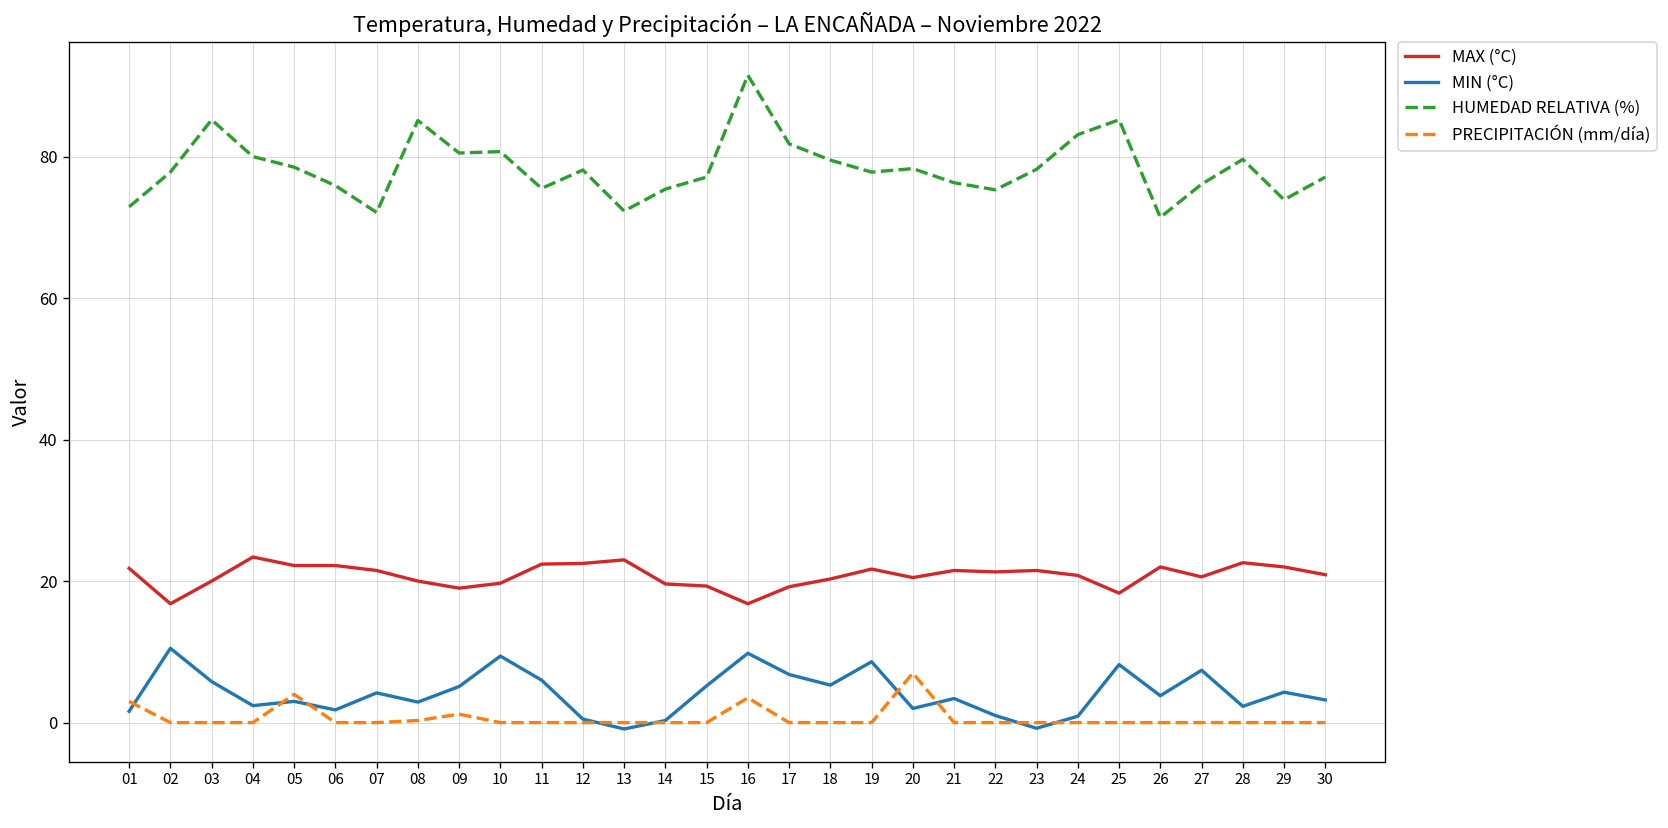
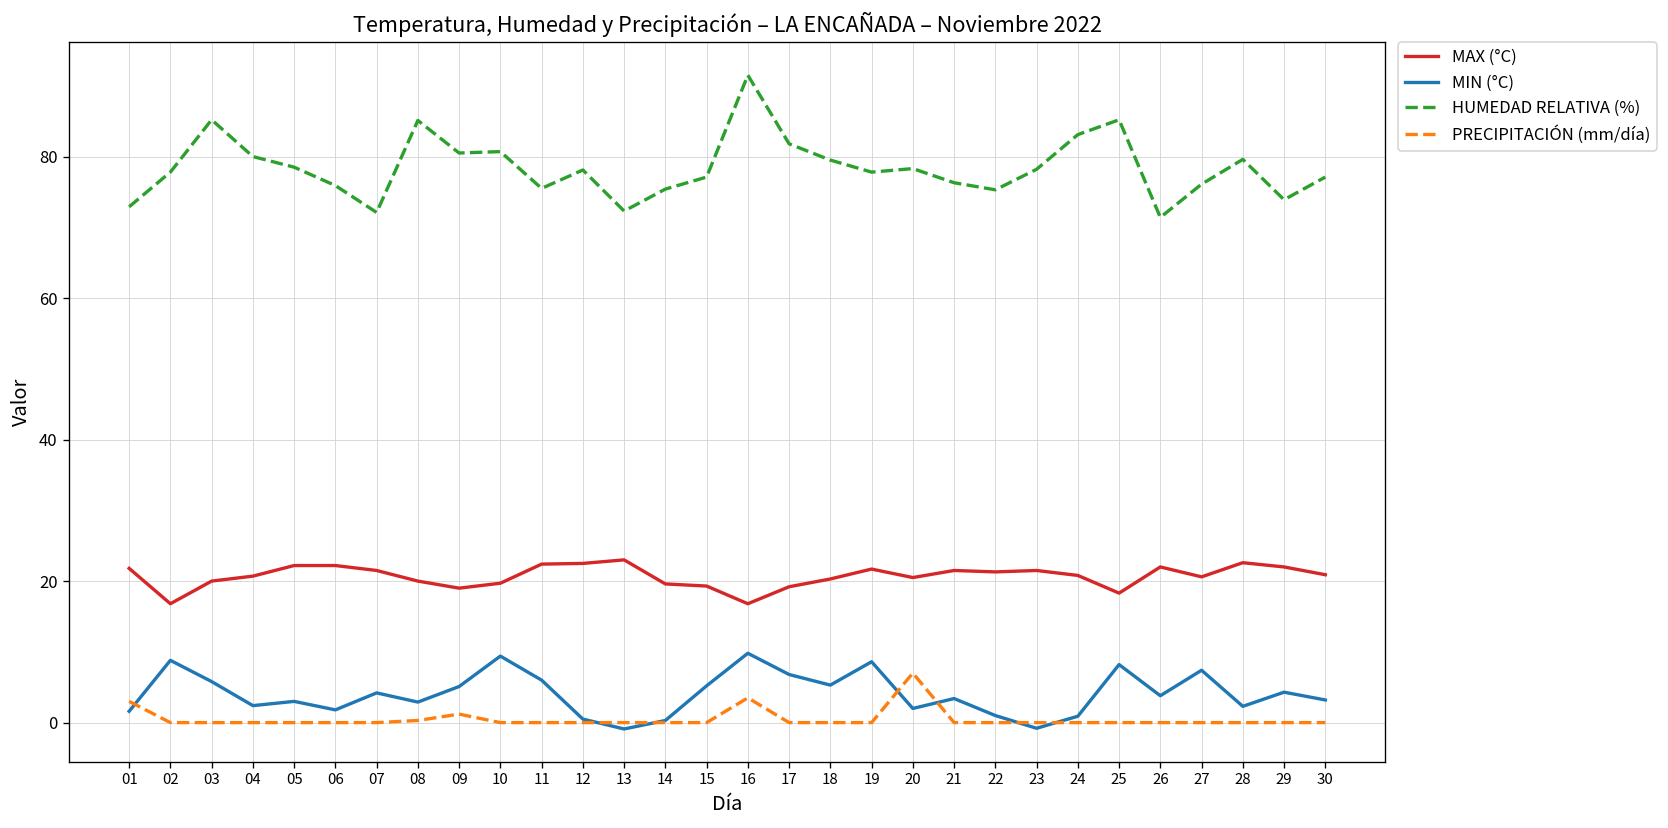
MIN (°C), 02: 11 -> 9
MAX (°C), 04: 23 -> 21
PRECIPITACIÓN (mm/día), 05: 4 -> 0
